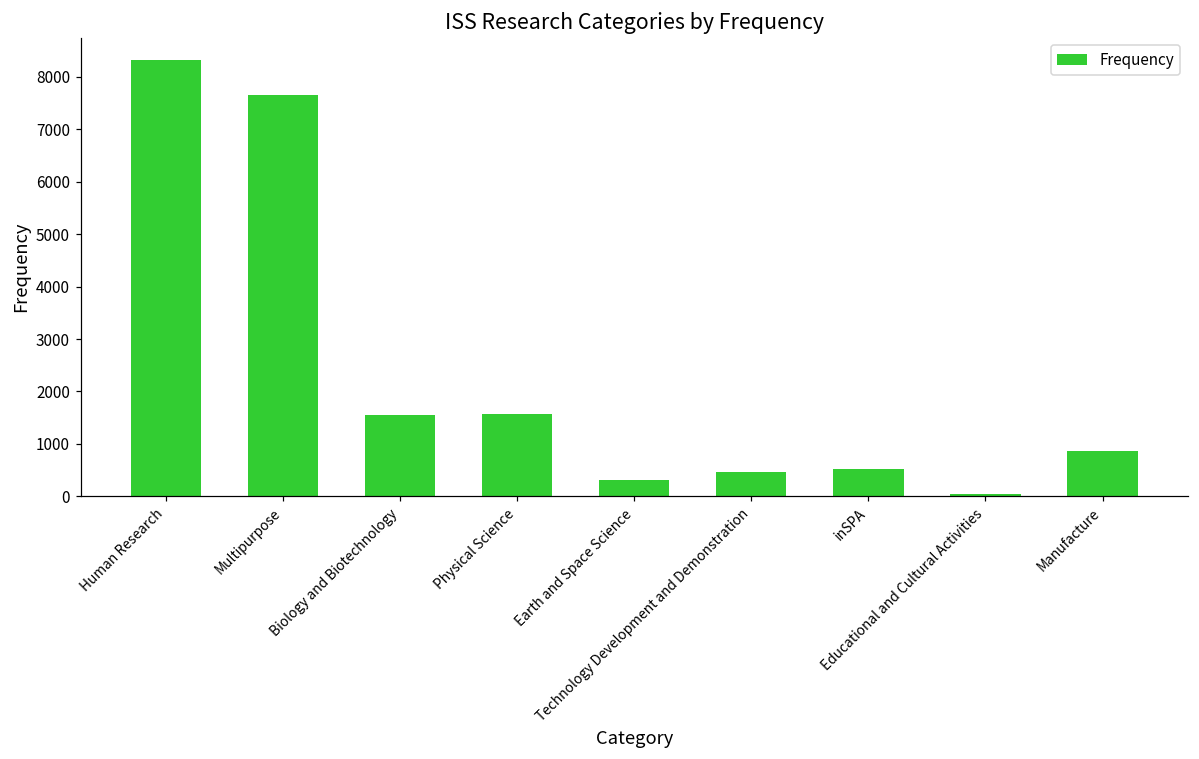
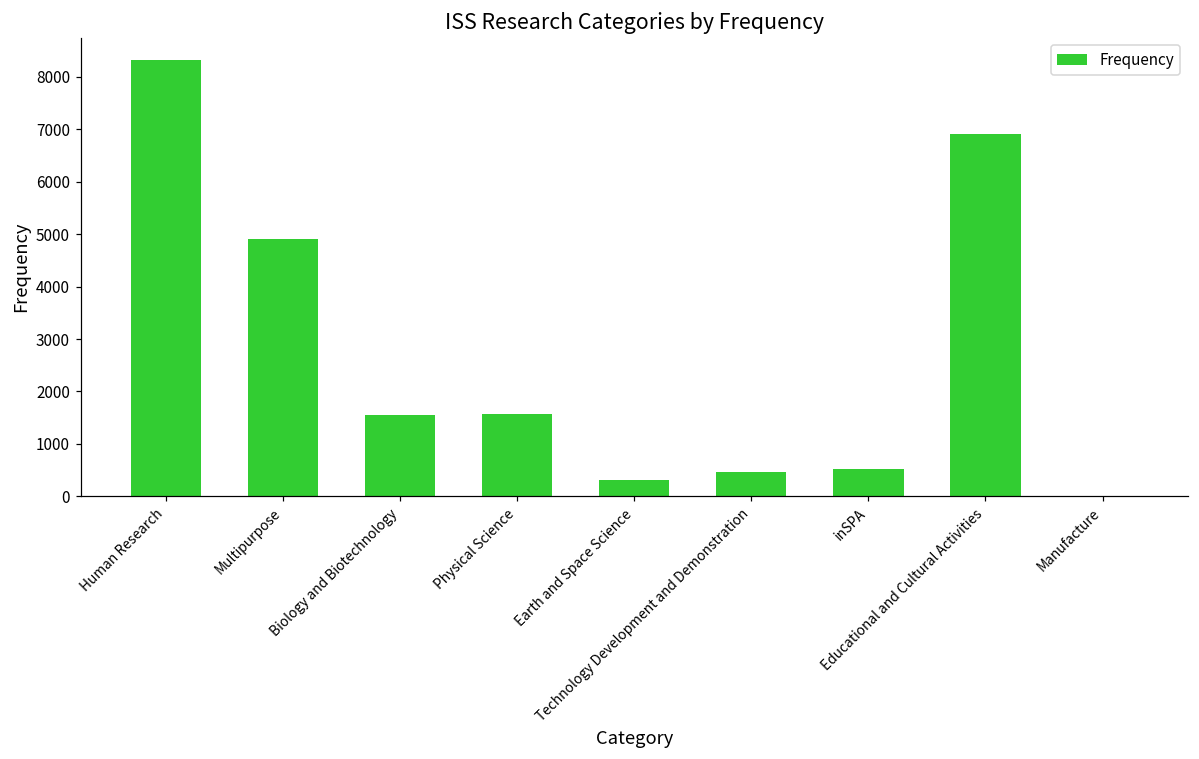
Multipurpose: 7700 -> 4900
Educational and Cultural Activities: 0 -> 6900
Manufacture: 900 -> 0
